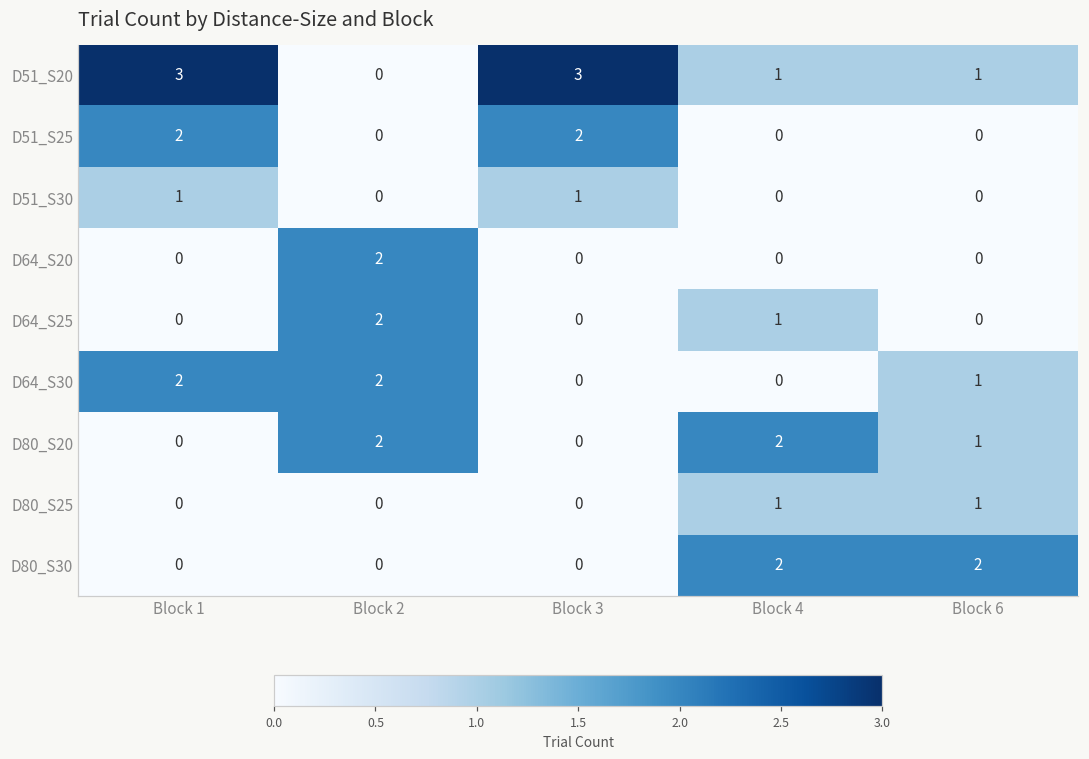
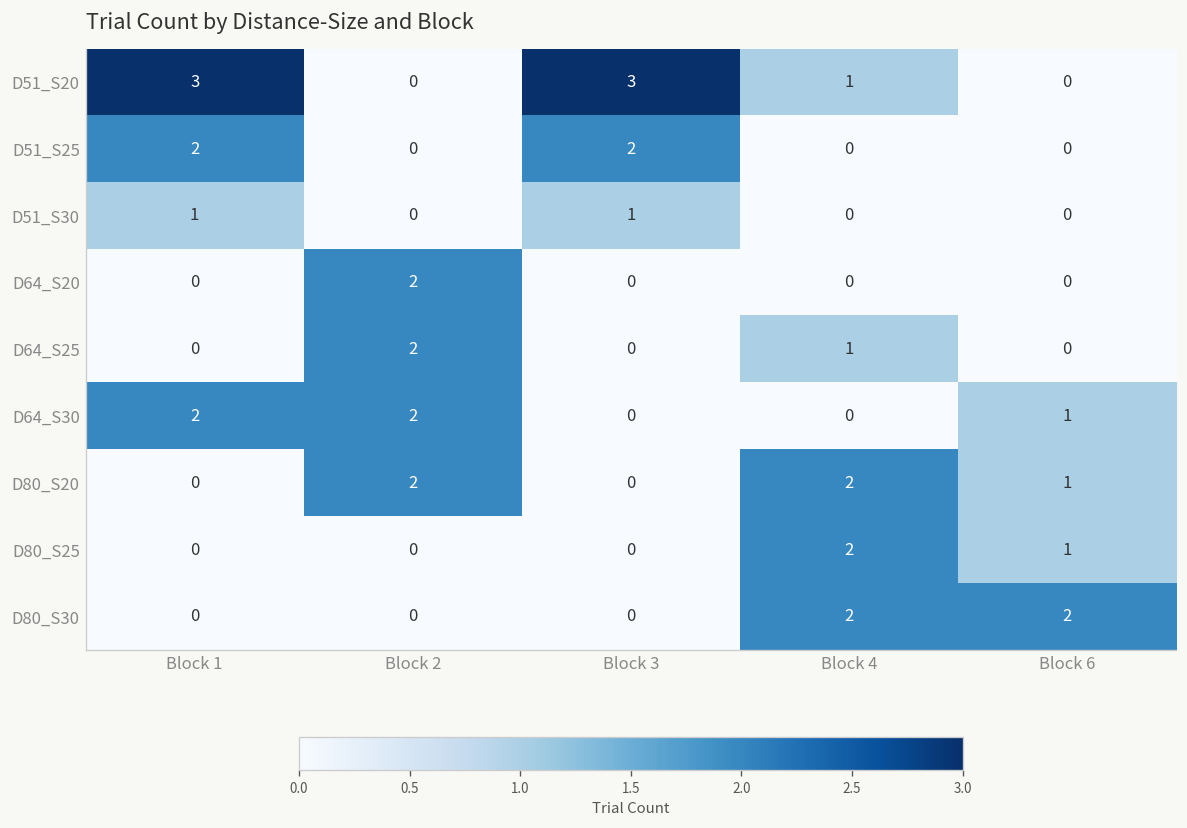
D51_S20, Block 6: 1 -> 0
D80_S25, Block 4: 1 -> 2
